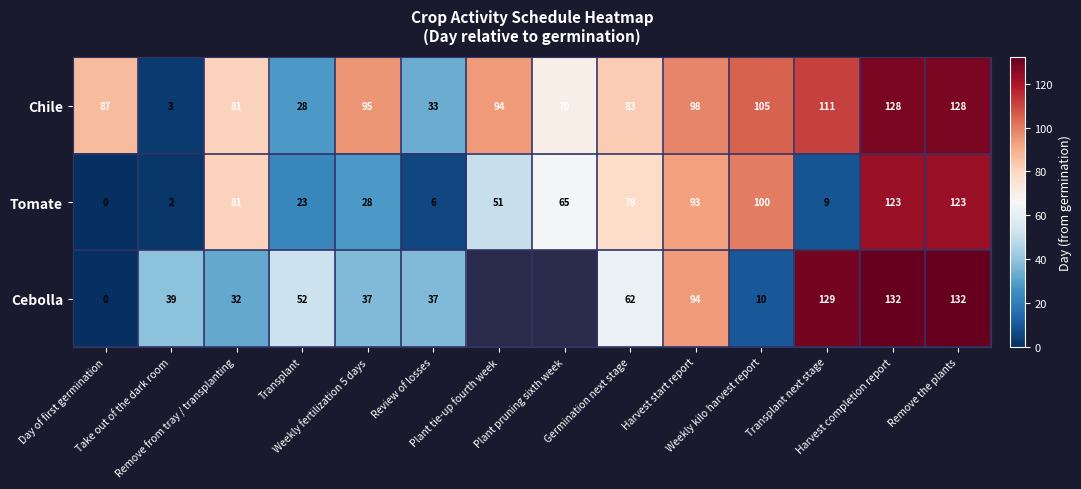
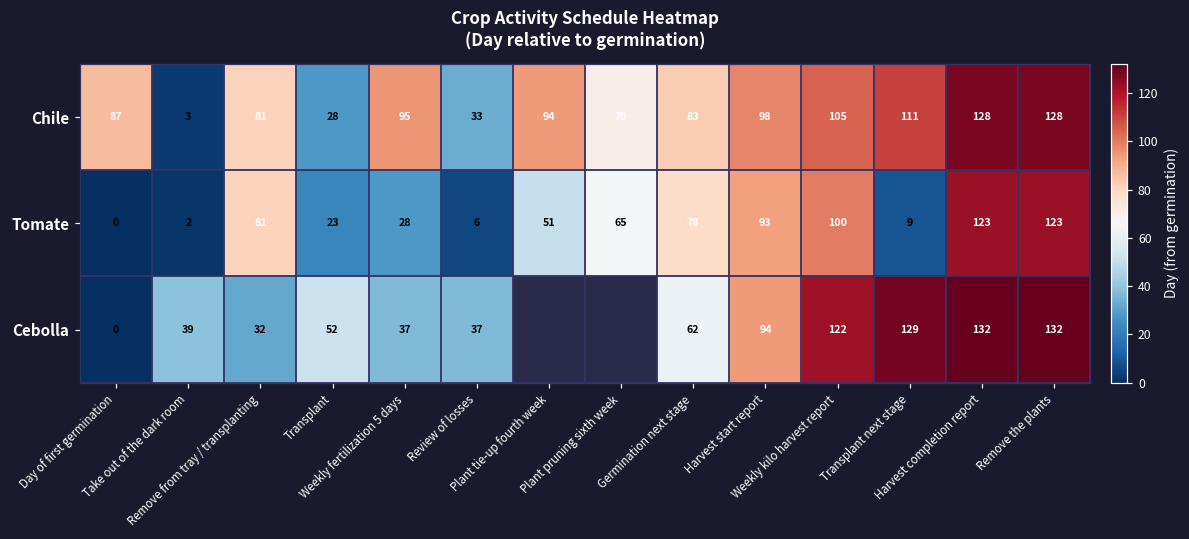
Cebolla, Weekly kilo harvest report: 10 -> 122
